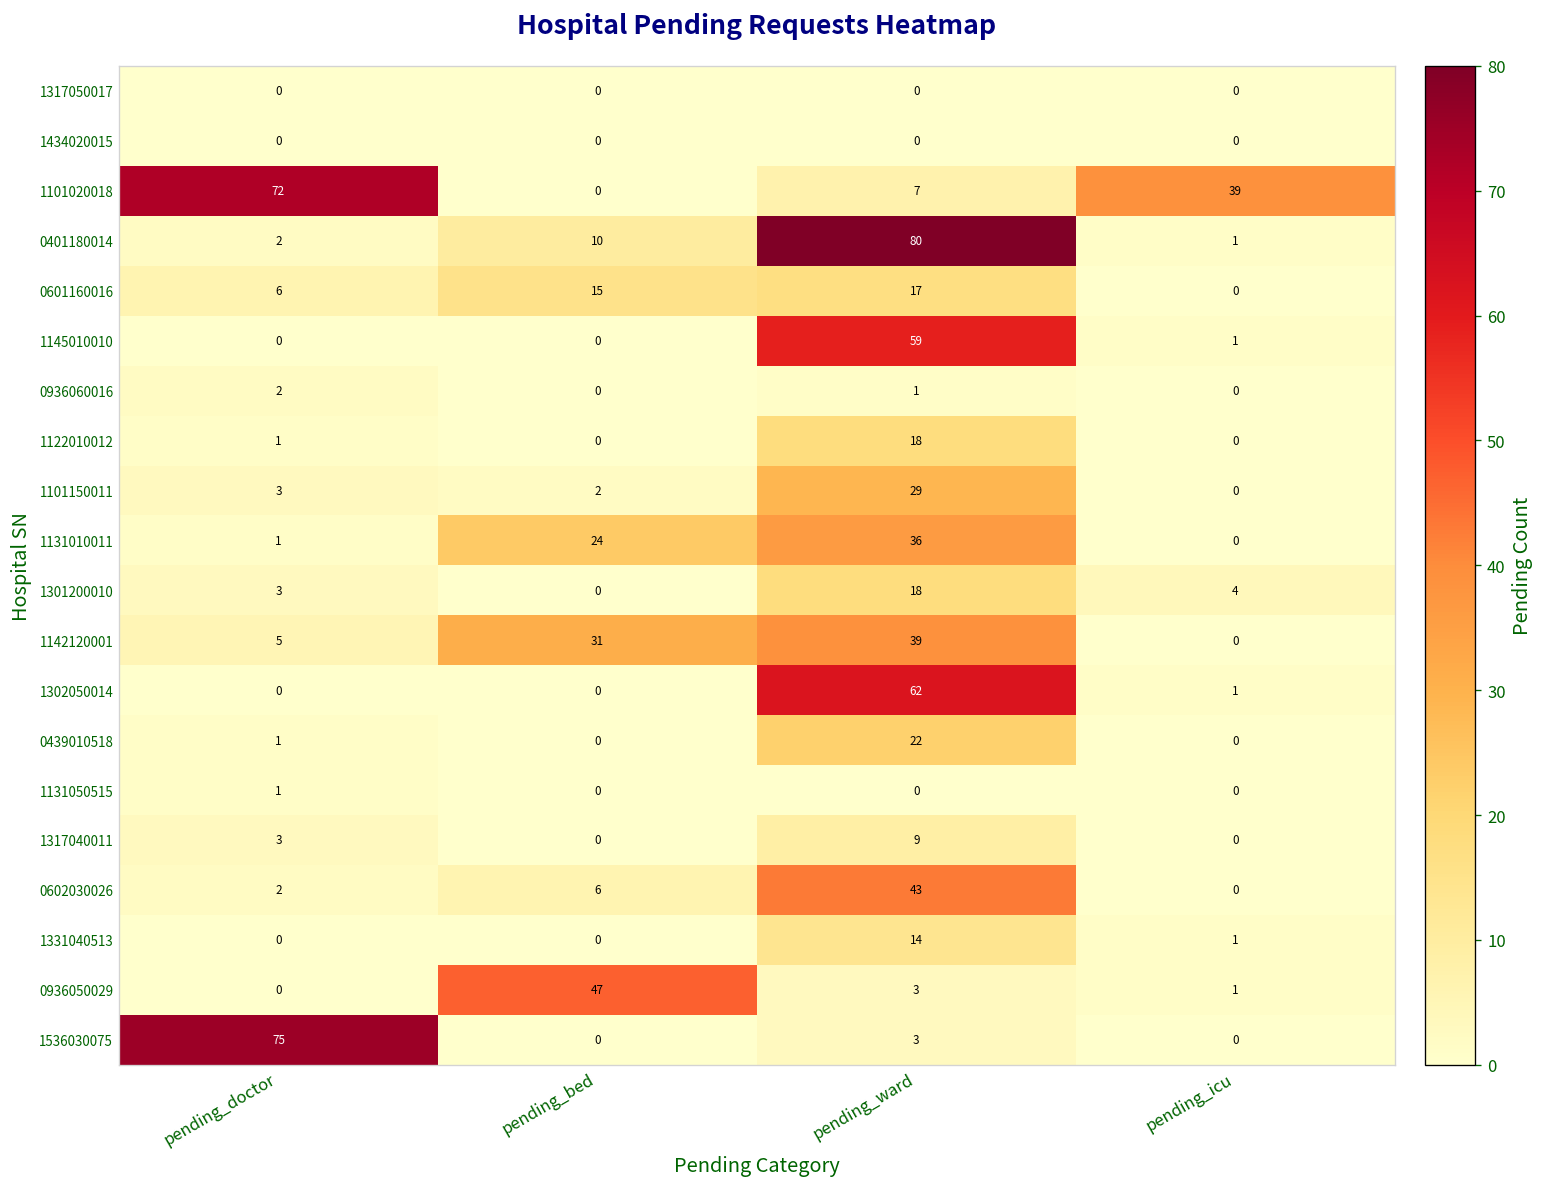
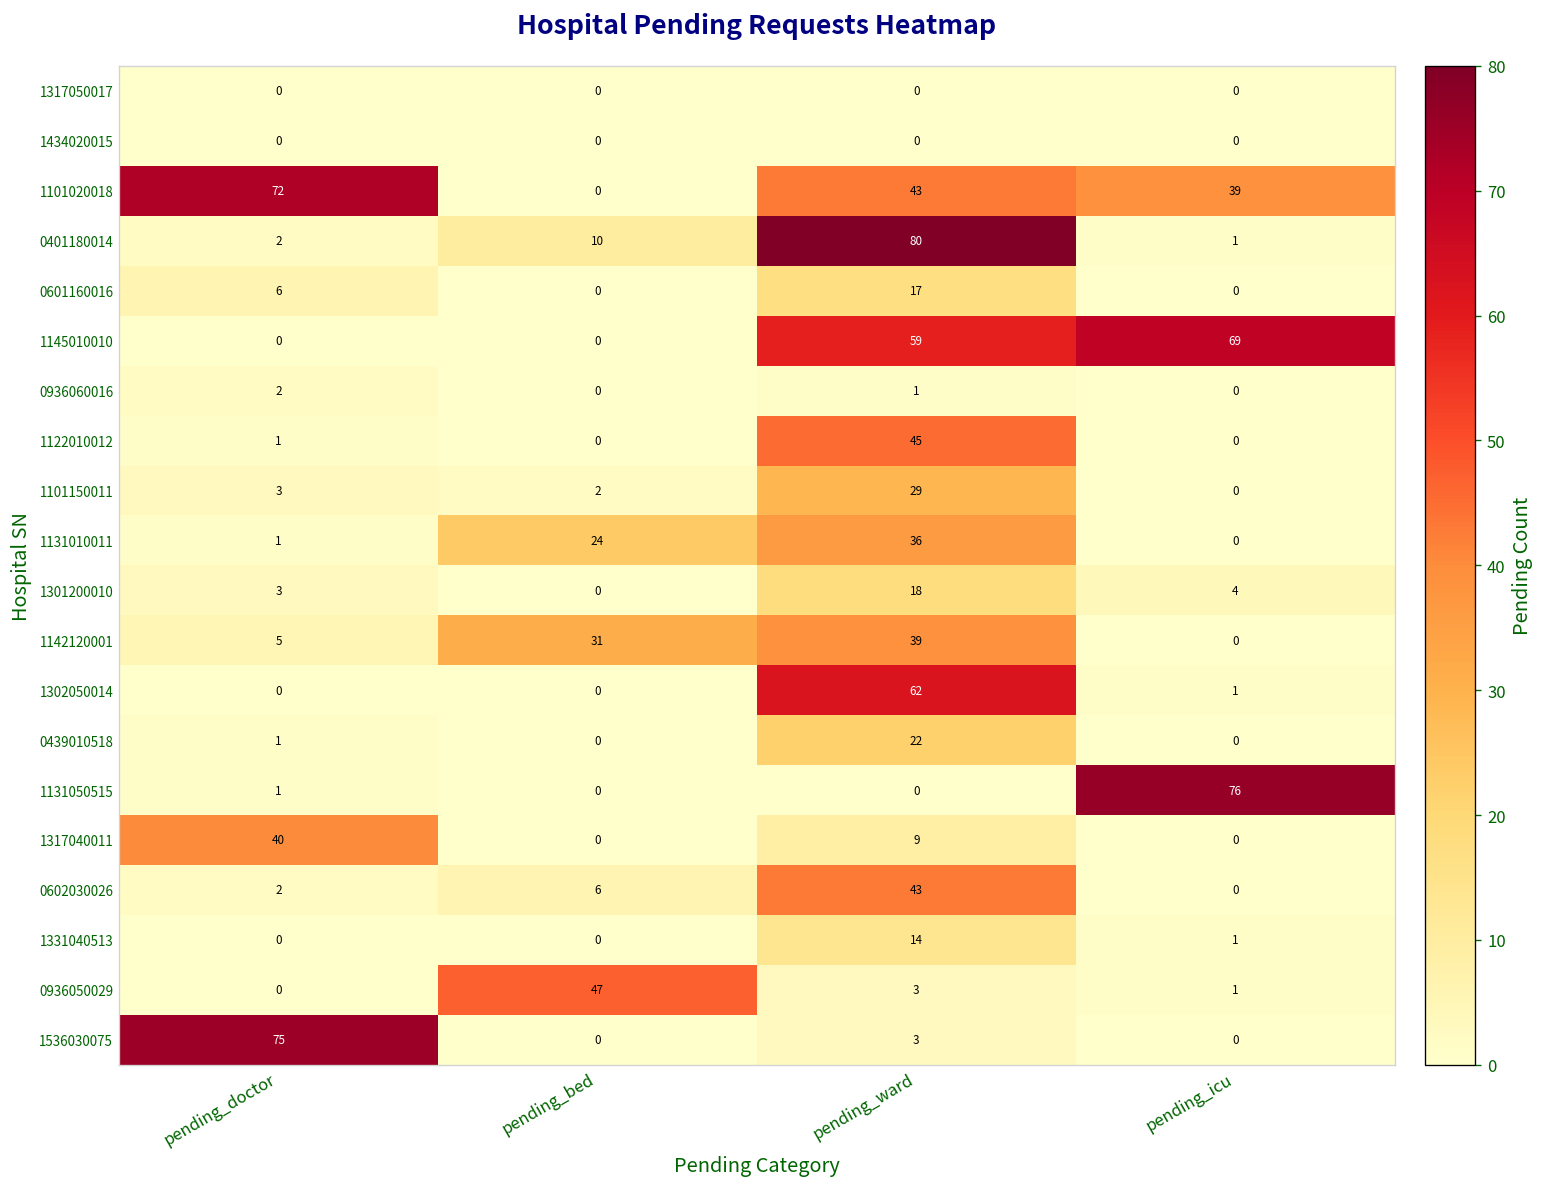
1101020018, pending_ward: 7 -> 43
0601160016, pending_bed: 15 -> 0
1145010010, pending_icu: 1 -> 69
1122010012, pending_ward: 18 -> 45
1131050515, pending_icu: 0 -> 76
1317040011, pending_doctor: 3 -> 40
